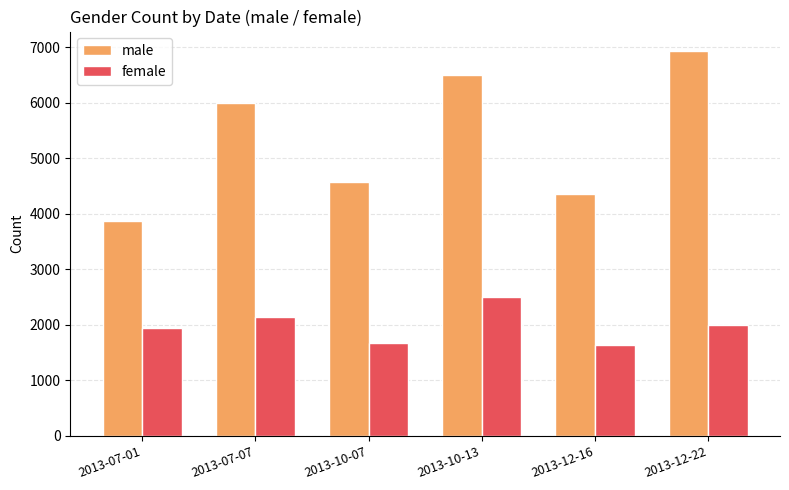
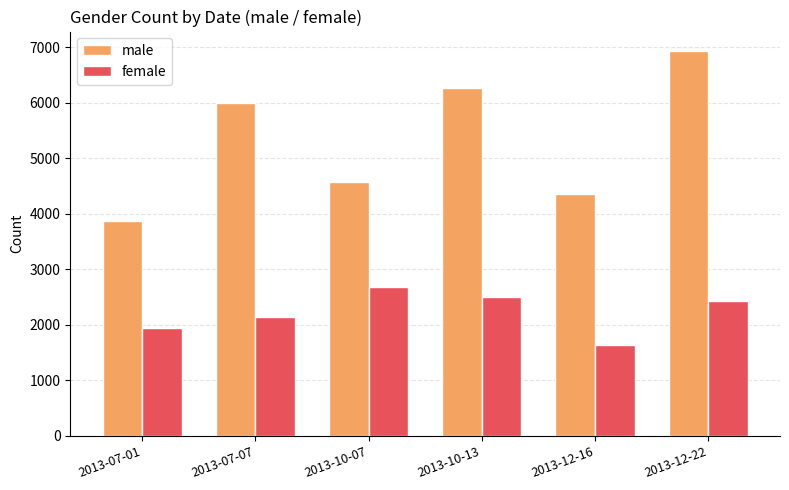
female, 2013-10-07: 1700 -> 2700
male, 2013-10-13: 6500 -> 6300
female, 2013-12-22: 2000 -> 2400
